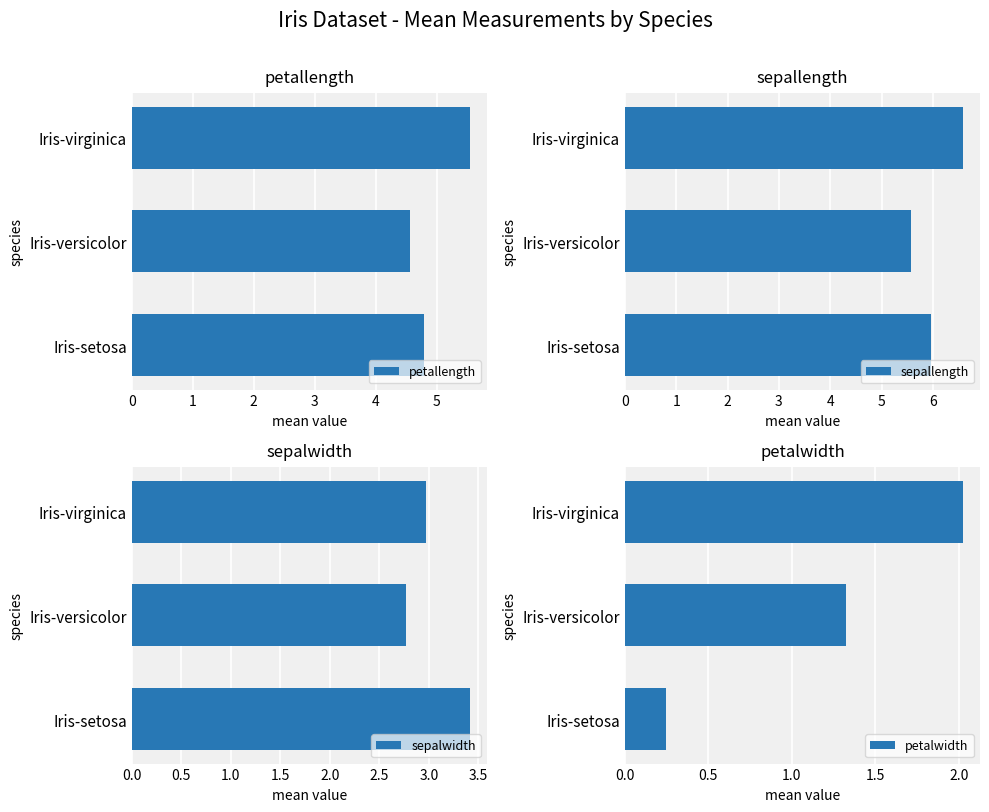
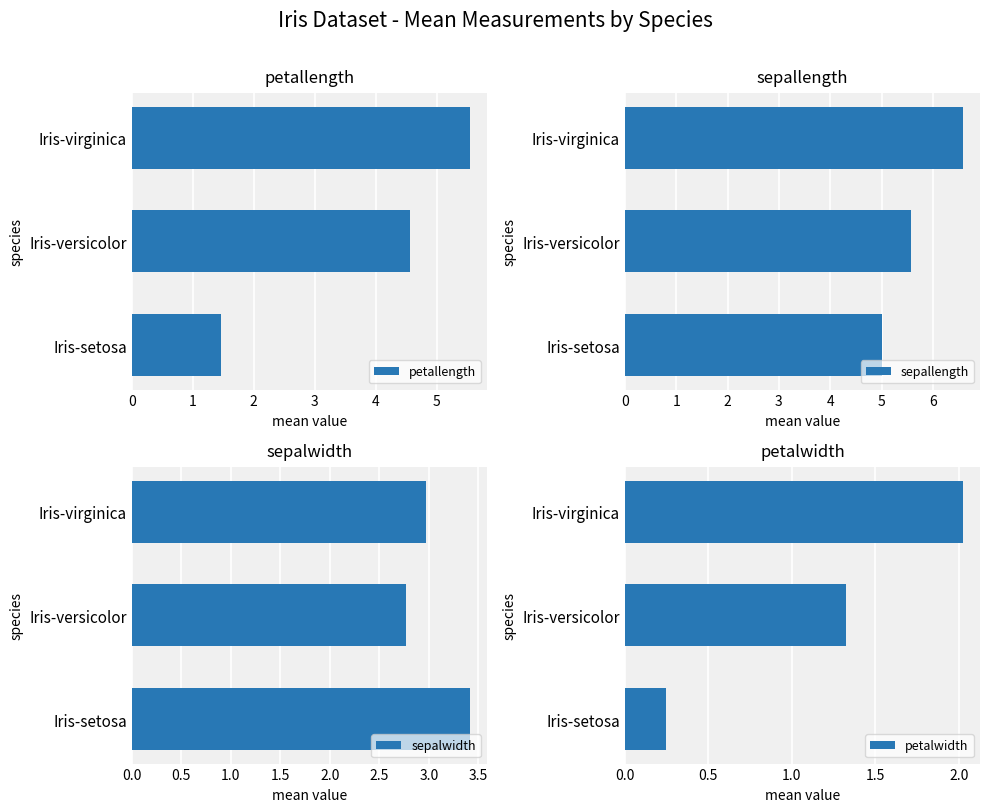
petallength, Iris-setosa: 4.8 -> 1.5
sepallength, Iris-setosa: 6.0 -> 5.0
